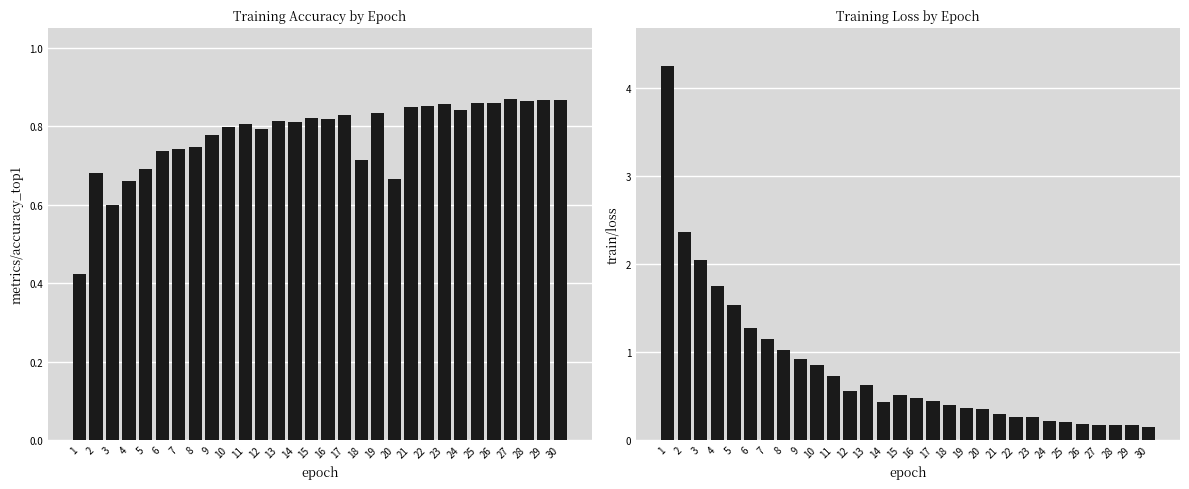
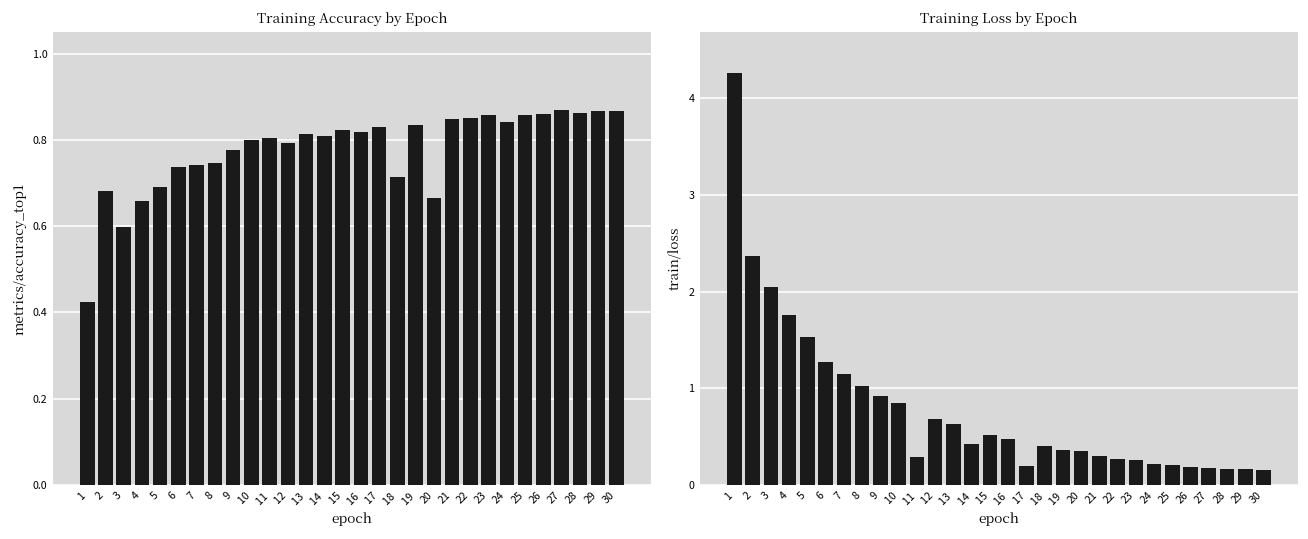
Training Loss by Epoch, 11: 0.7 -> 0.3
Training Loss by Epoch, 12: 0.6 -> 0.7
Training Loss by Epoch, 17: 0.4 -> 0.2
